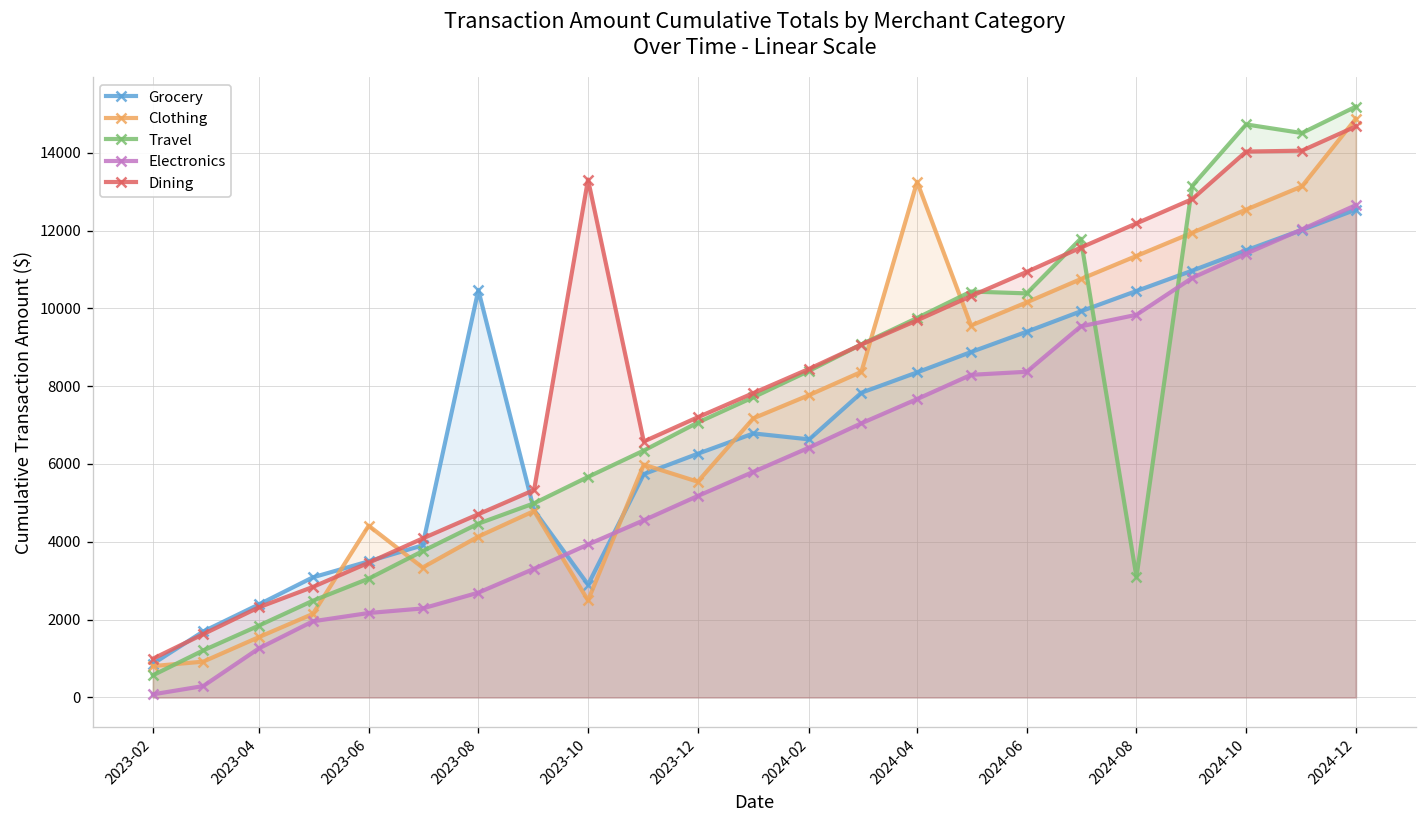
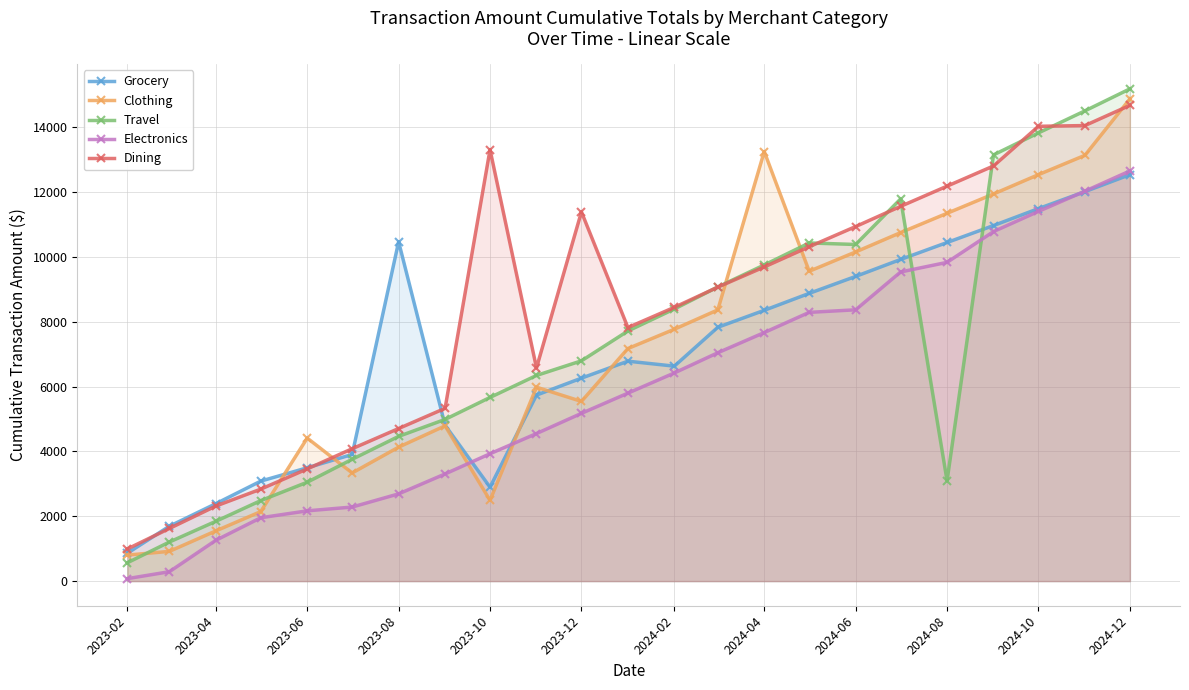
Travel, 2023-12: 7100 -> 6800
Dining, 2023-12: 7200 -> 11400
Travel, 2024-10: 14700 -> 13800
